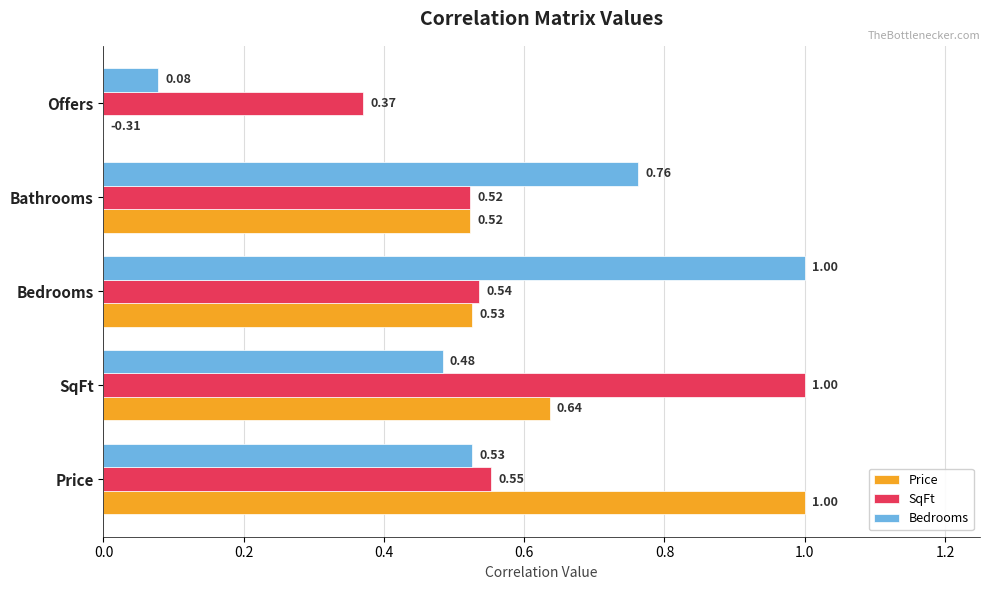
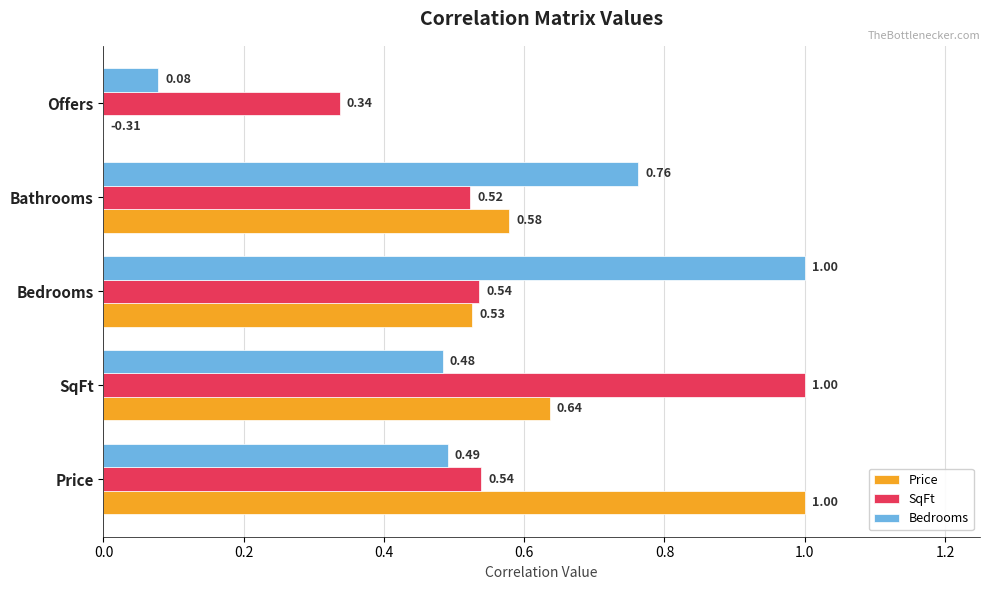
SqFt, Offers: 0.37 -> 0.34
Price, Bathrooms: 0.52 -> 0.58
Bedrooms, Price: 0.53 -> 0.49
SqFt, Price: 0.55 -> 0.54
